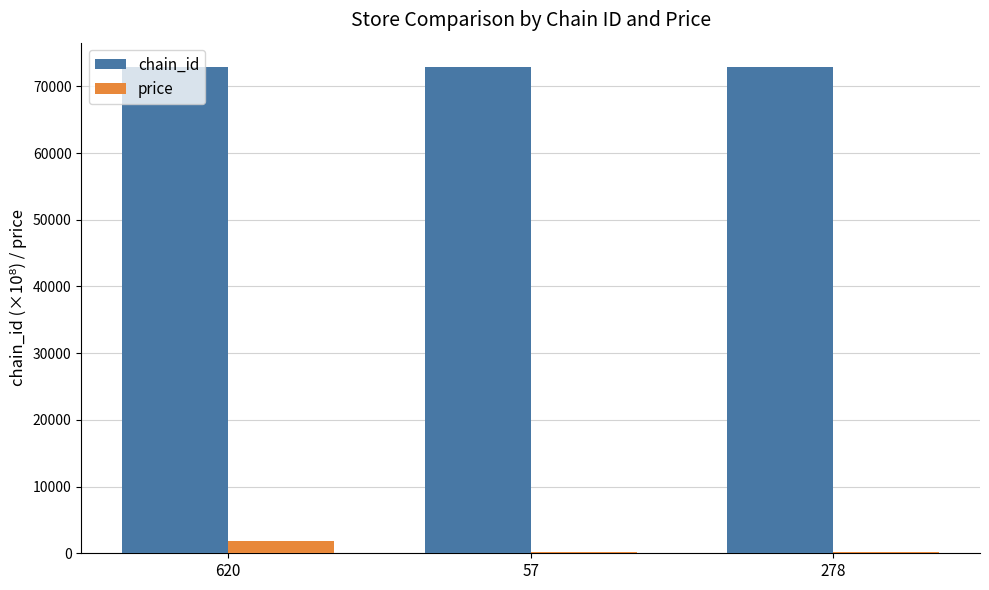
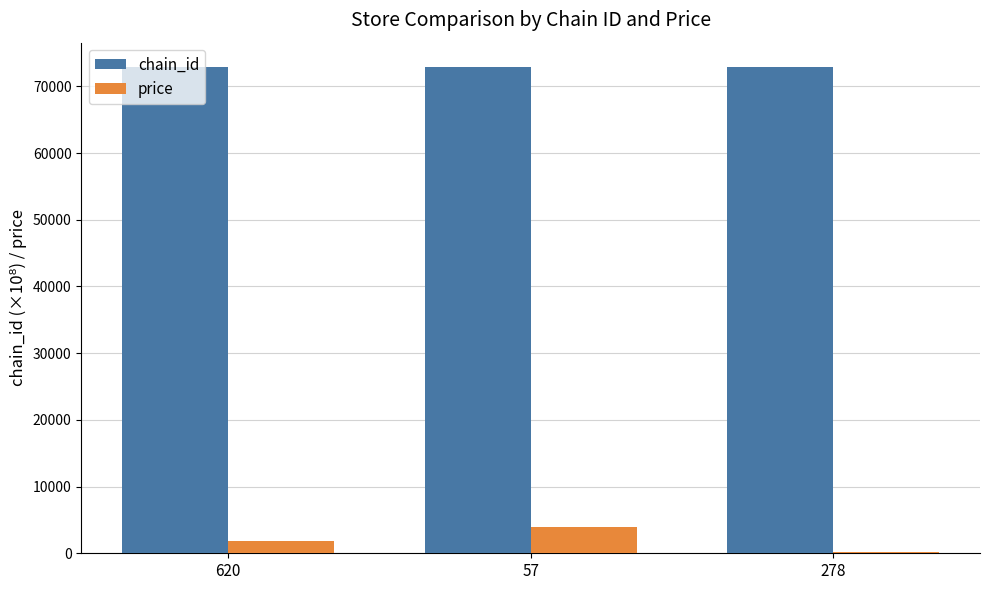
price, 57: 0 -> 4000
